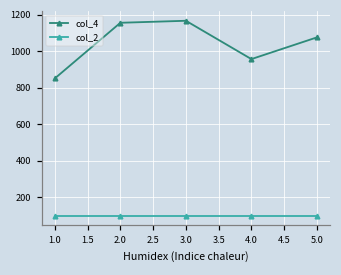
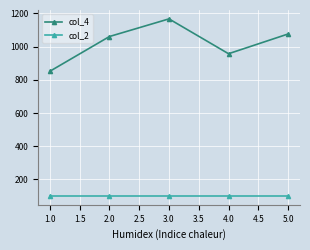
col_4, 2.0: 1160 -> 1060
